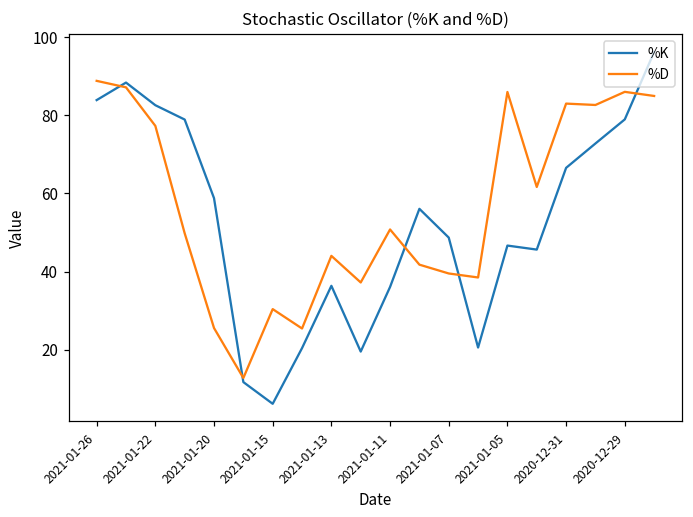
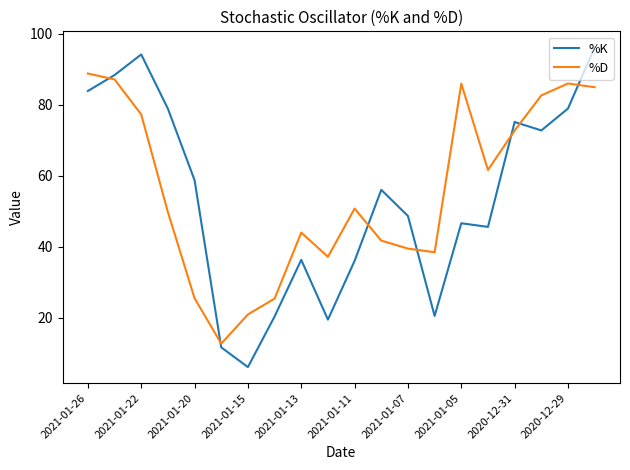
%K, 2021-01-22: 83 -> 94
%D, 2021-01-15: 30 -> 21
%K, 2020-12-31: 67 -> 75
%D, 2020-12-31: 83 -> 73
